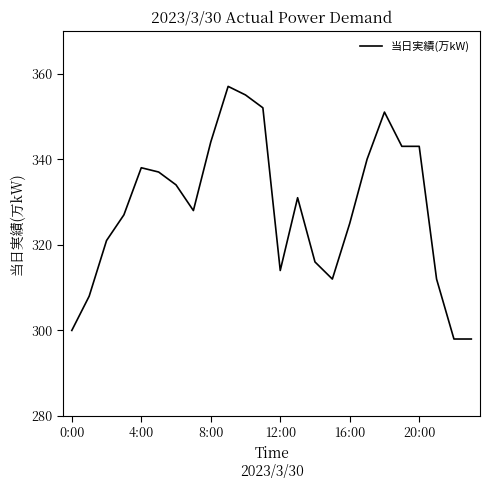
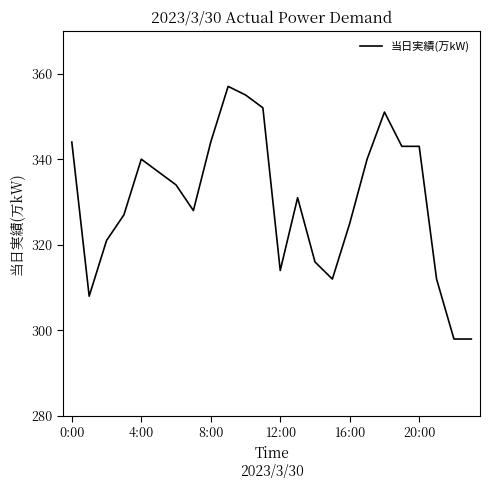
0:00: 300 -> 344
4:00: 338 -> 340
